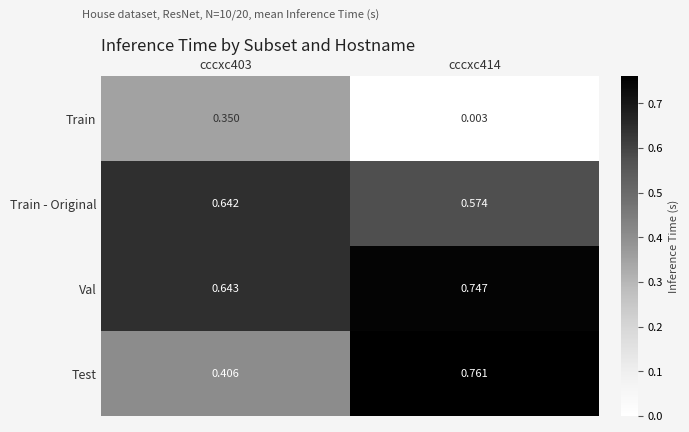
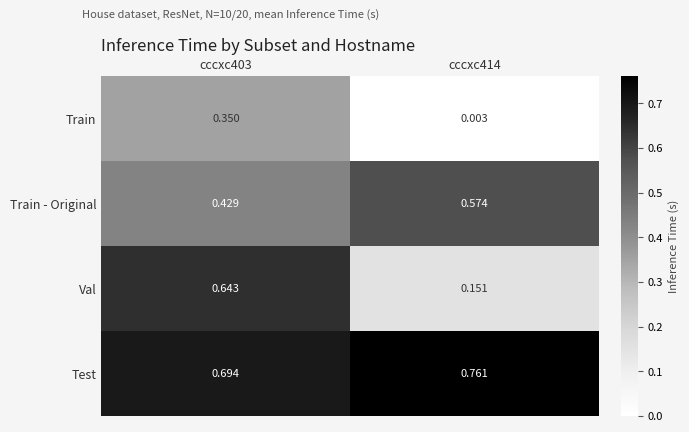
Train - Original, cccxc403: 0.642 -> 0.429
Val, cccxc414: 0.747 -> 0.151
Test, cccxc403: 0.406 -> 0.694
